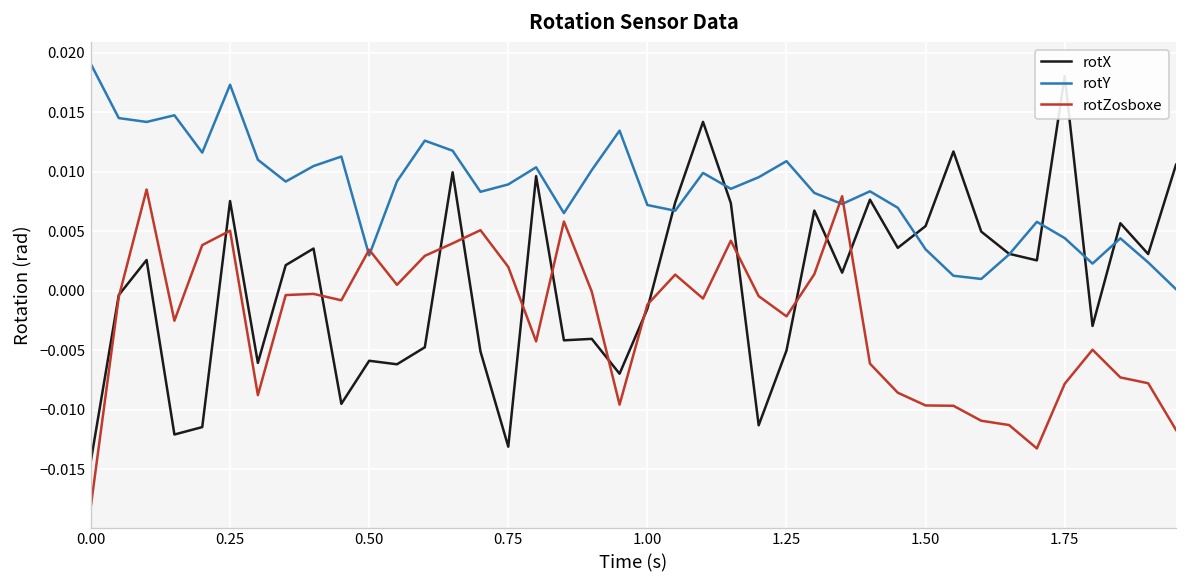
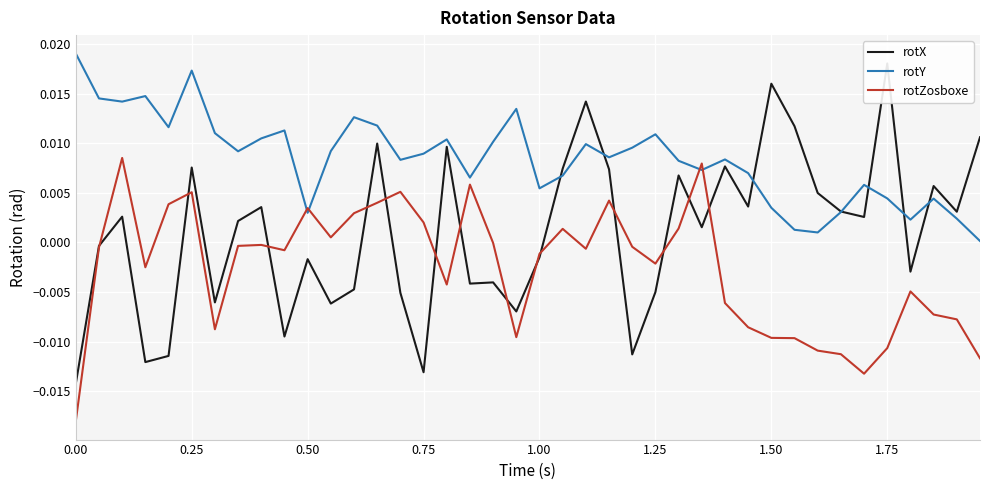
rotX, 0.50: -0.006 -> -0.002
rotY, 1.00: 0.007 -> 0.005
rotX, 1.50: 0.005 -> 0.016
rotZosboxe, 1.75: -0.008 -> -0.011
